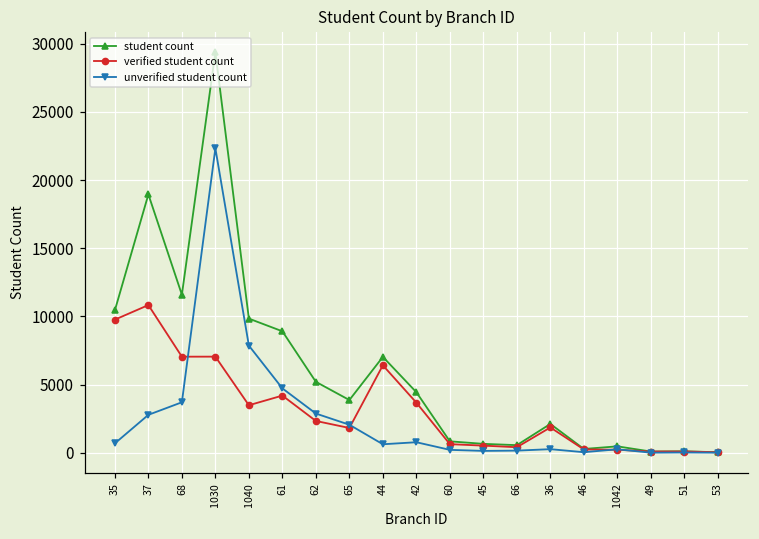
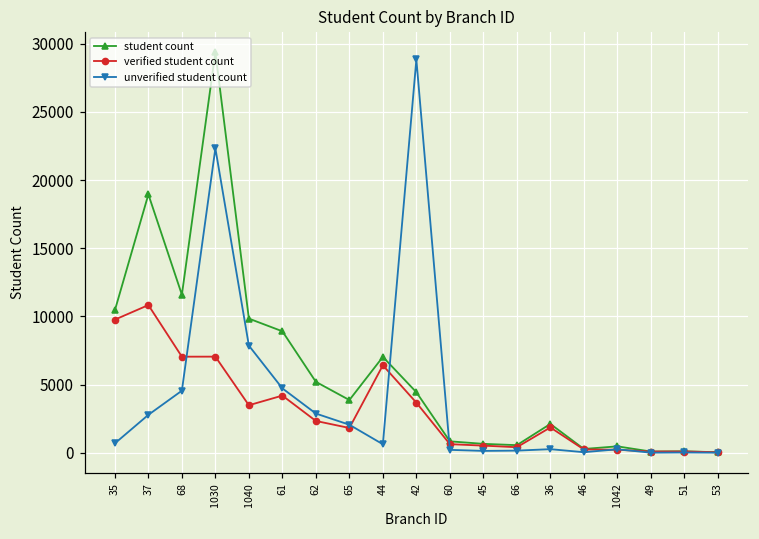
unverified student count, 68: 3700 -> 4500
unverified student count, 42: 800 -> 28800
